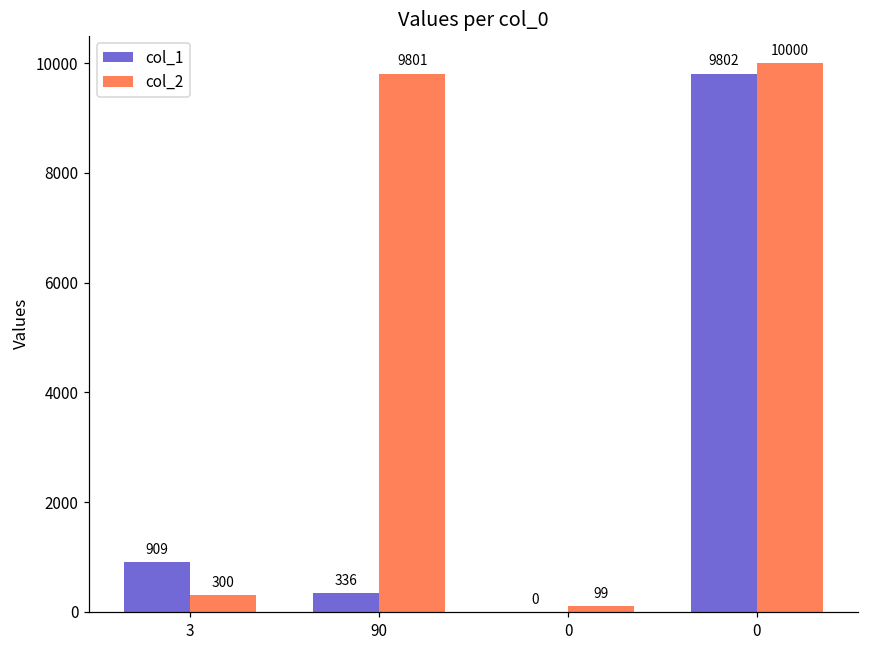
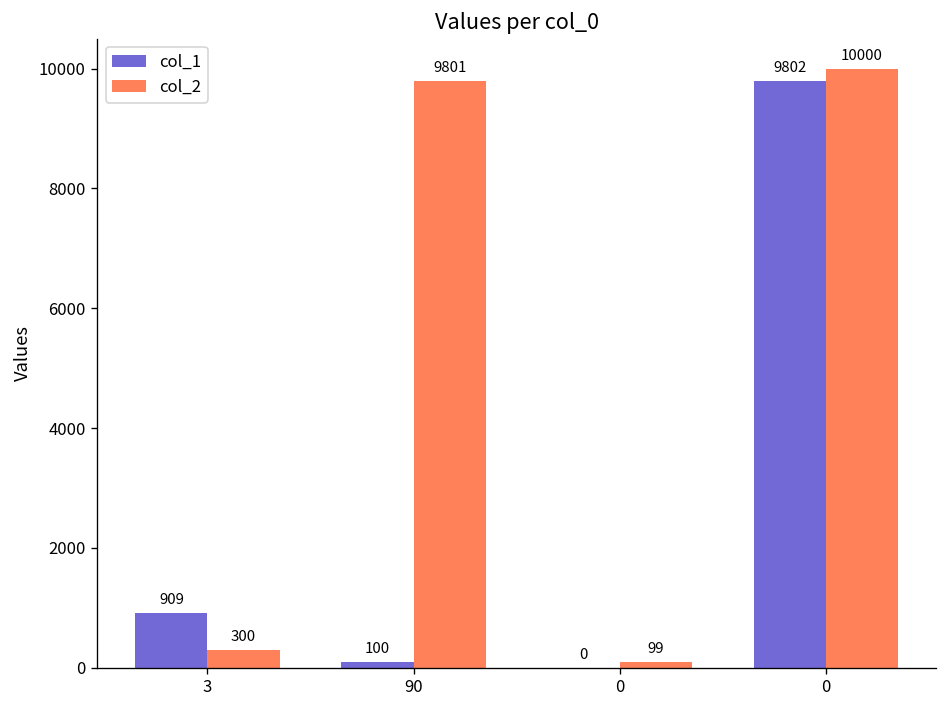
col_1, 90: 336 -> 100
